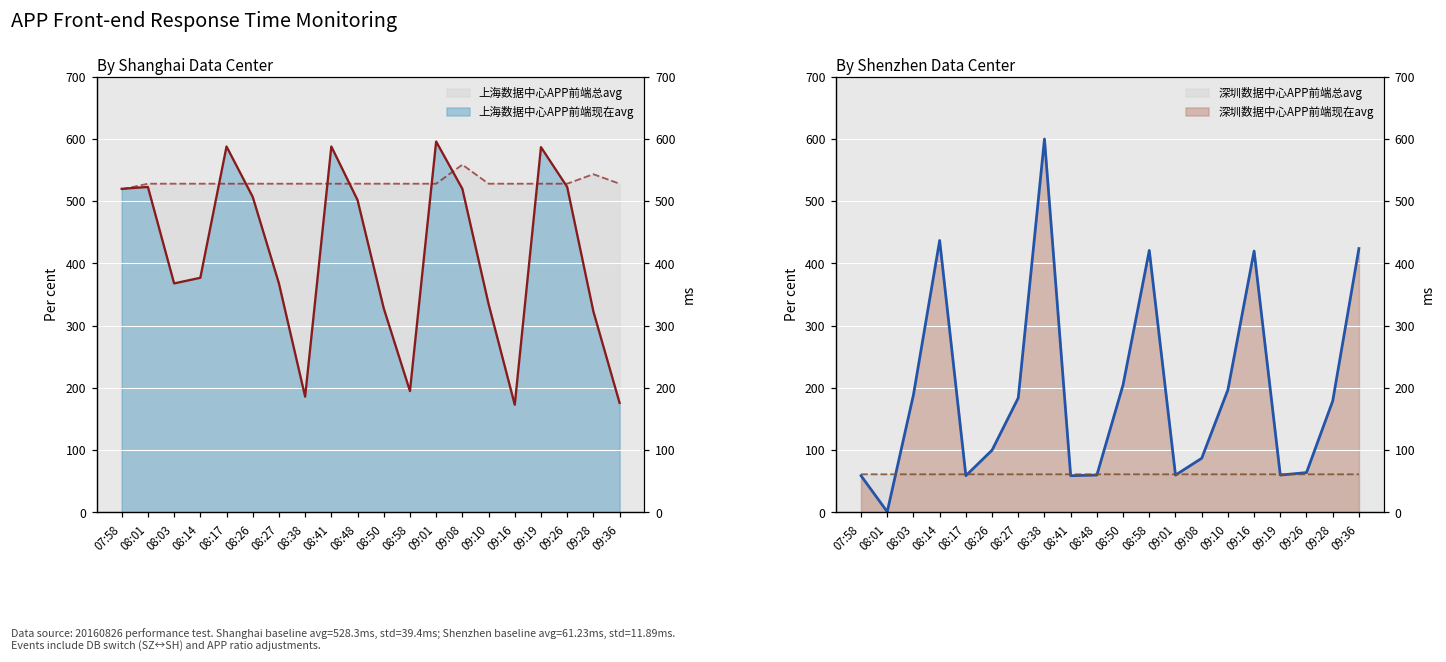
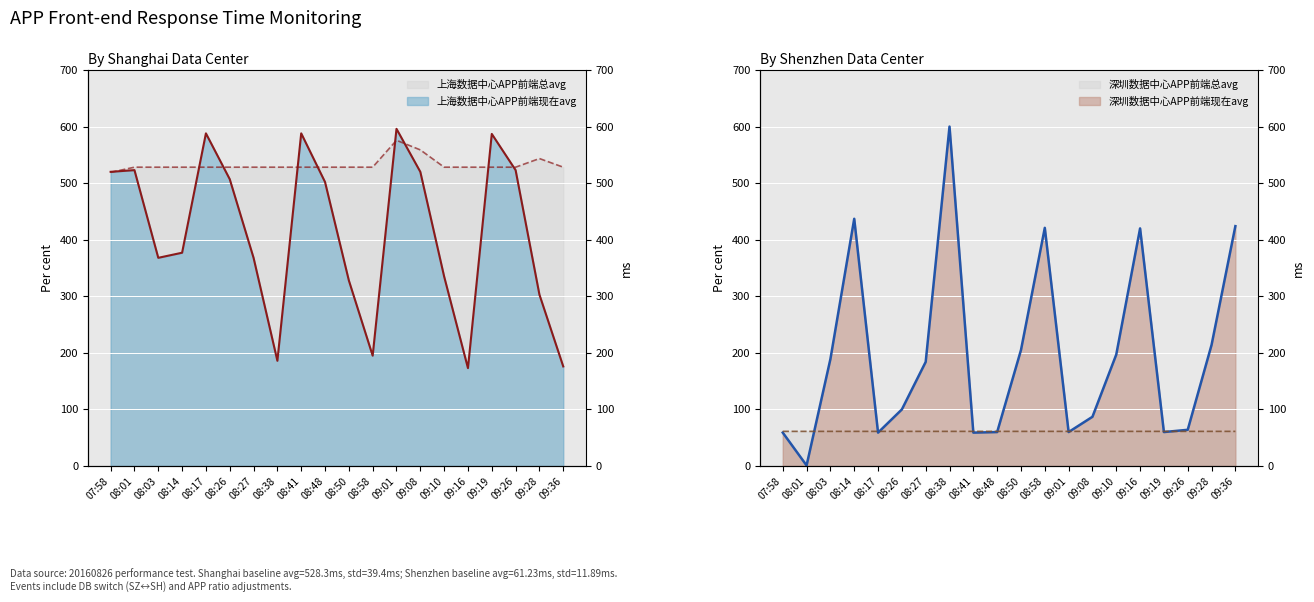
By Shanghai Data Center, 上海数据中心APP前端总avg, 09:01: 530 -> 580
By Shanghai Data Center, 上海数据中心APP前端现在avg, 09:28: 320 -> 300
By Shenzhen Data Center, 深圳数据中心APP前端现在avg, 09:28: 180 -> 210
